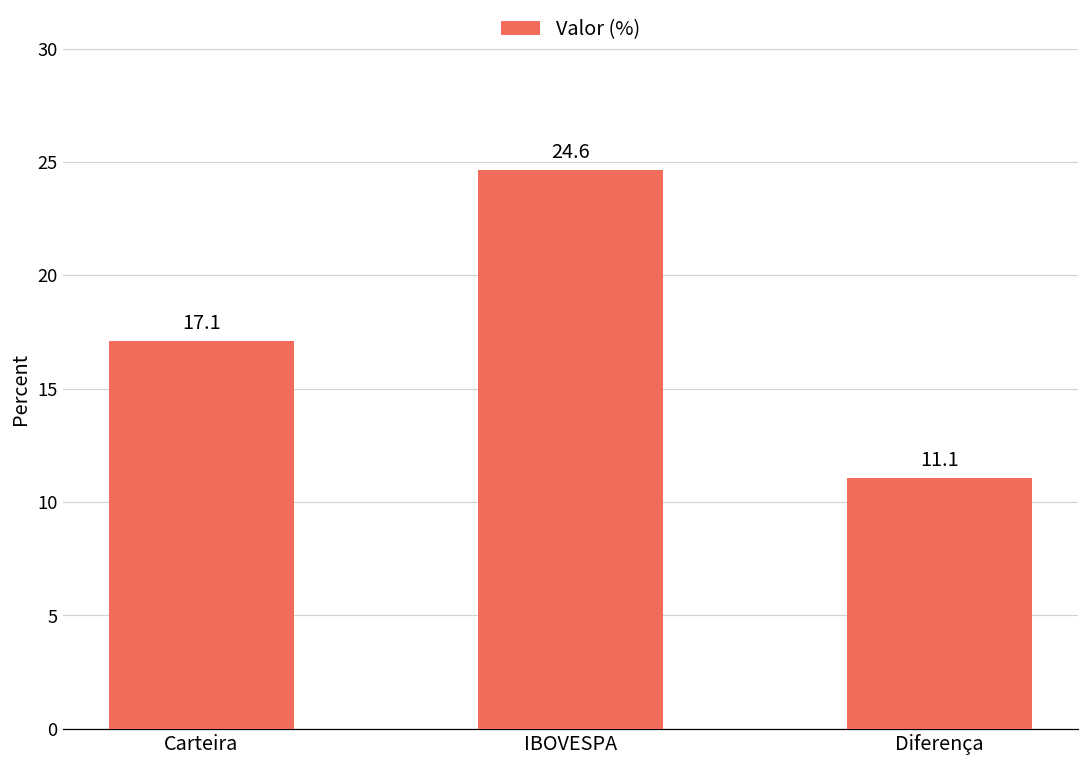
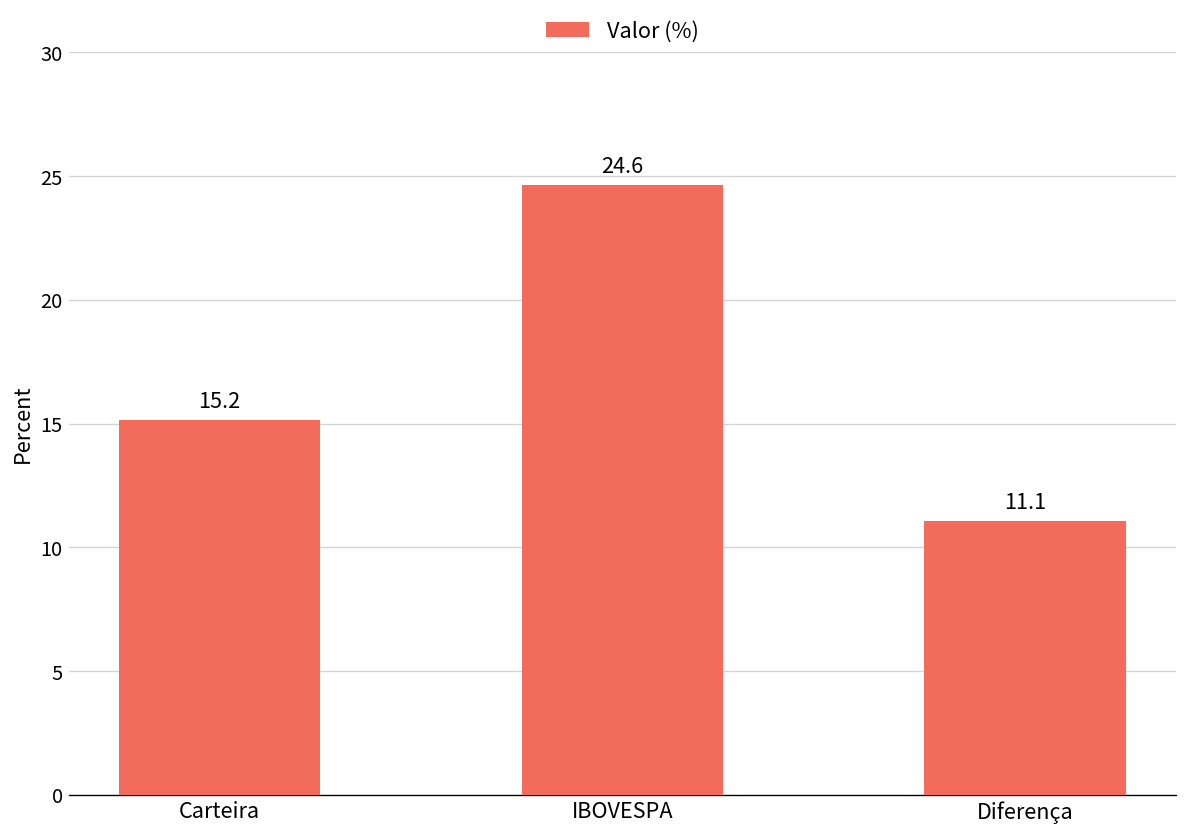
Carteira: 17.1 -> 15.2
